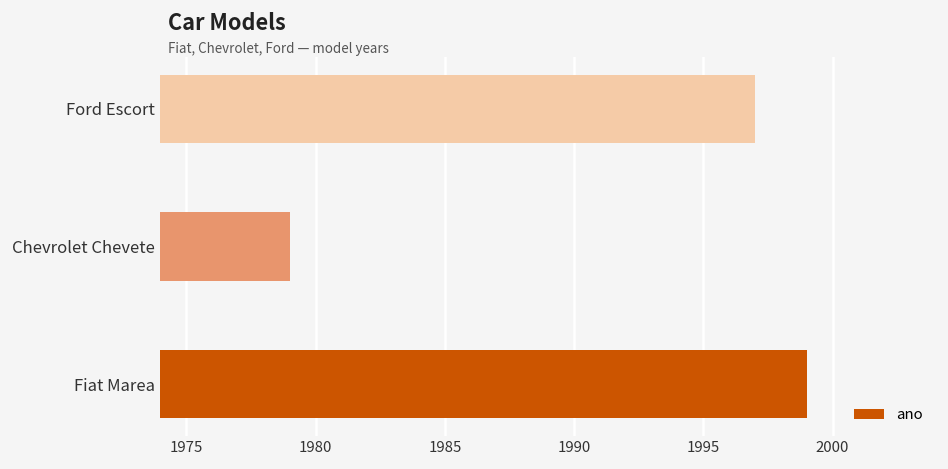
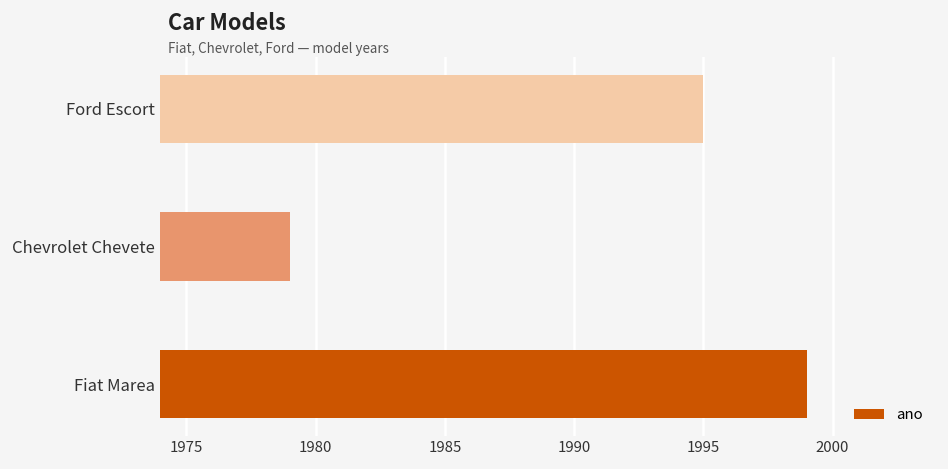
Ford Escort: 1997 -> 1995
